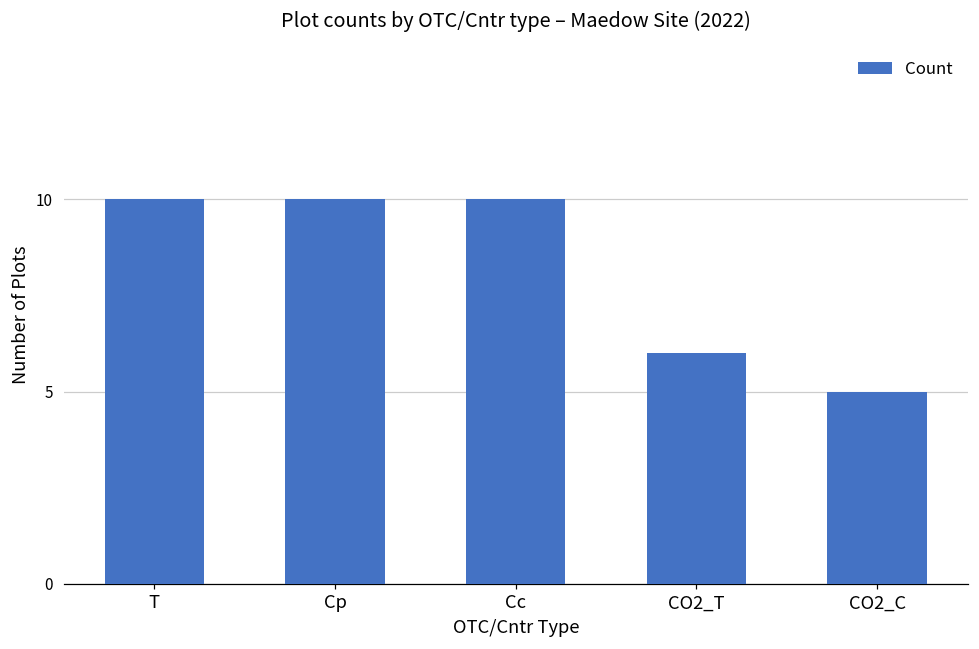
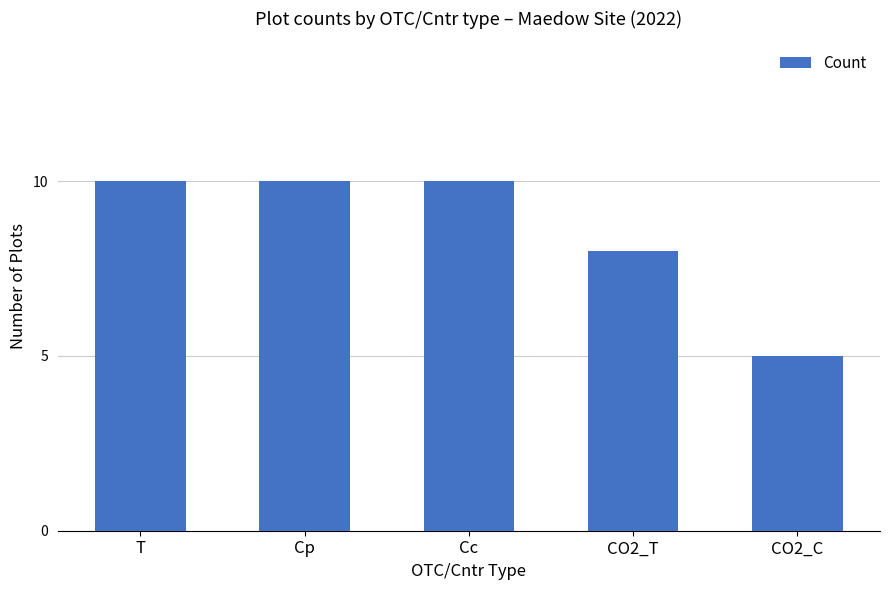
CO2_T: 6 -> 8
